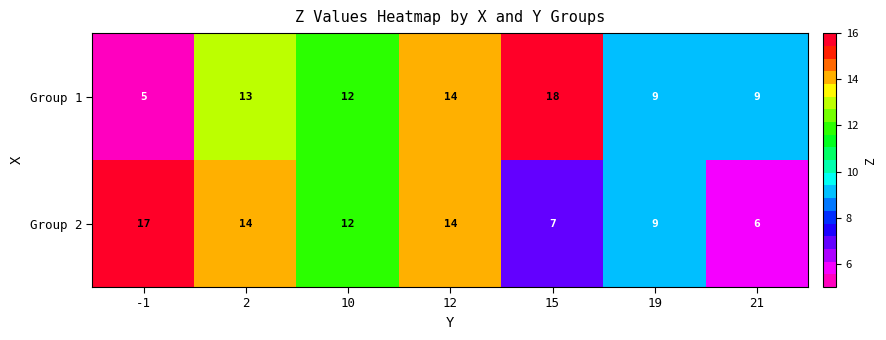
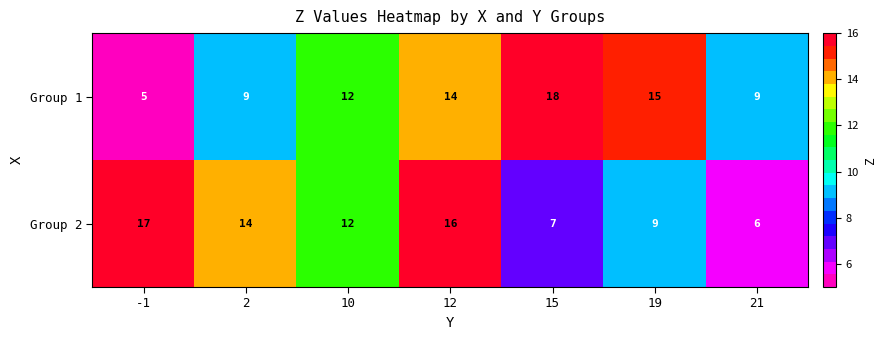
Group 1, 2: 13 -> 9
Group 1, 19: 9 -> 15
Group 2, 12: 14 -> 16
